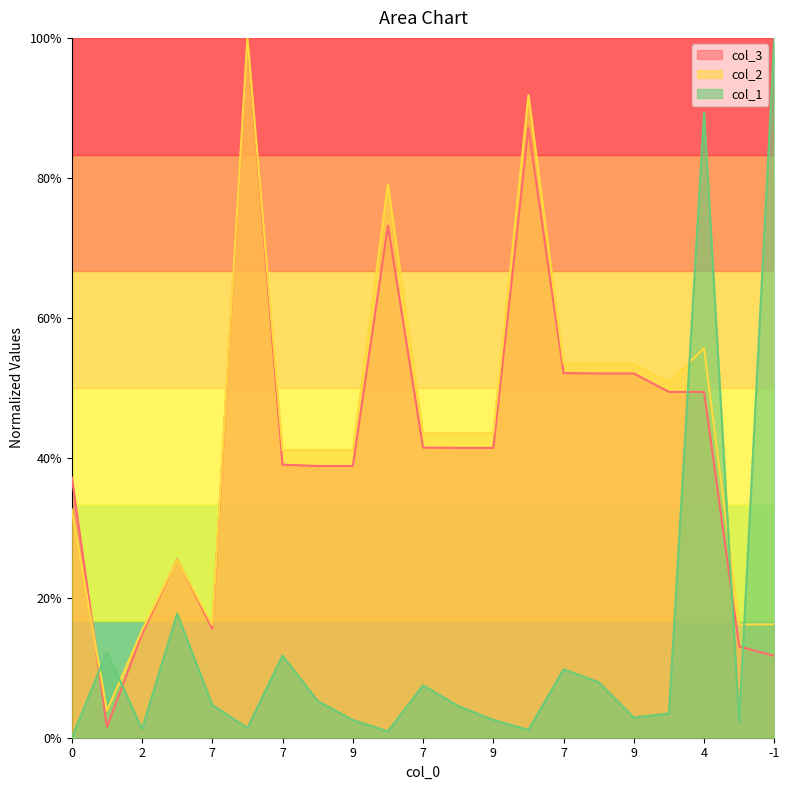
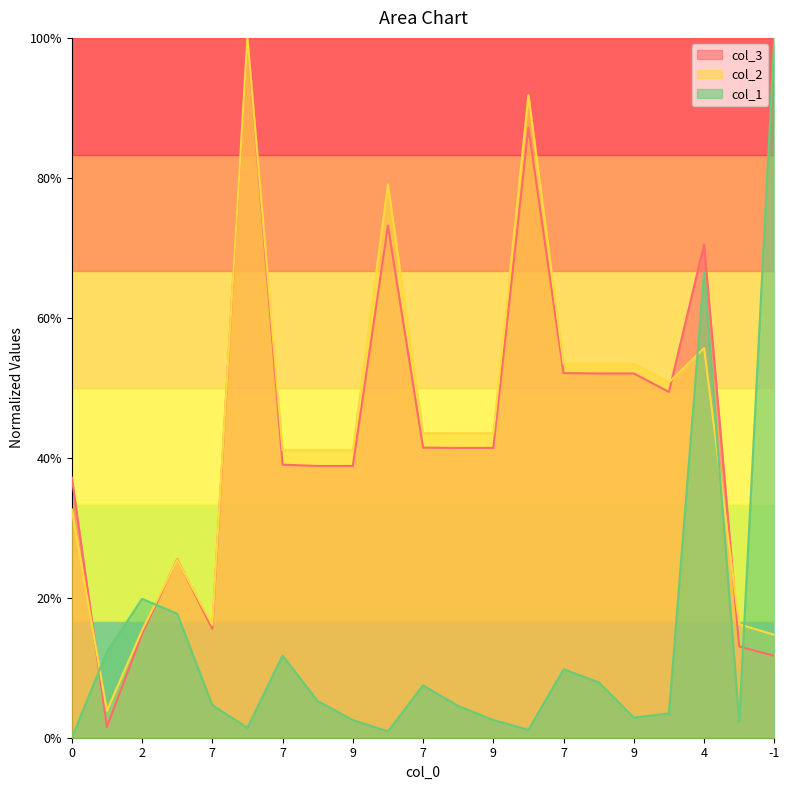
col_1, 2: 1% -> 20%
col_3, 4: 49% -> 70%
col_1, 4: 89% -> 67%
col_2, -1: 16% -> 15%
